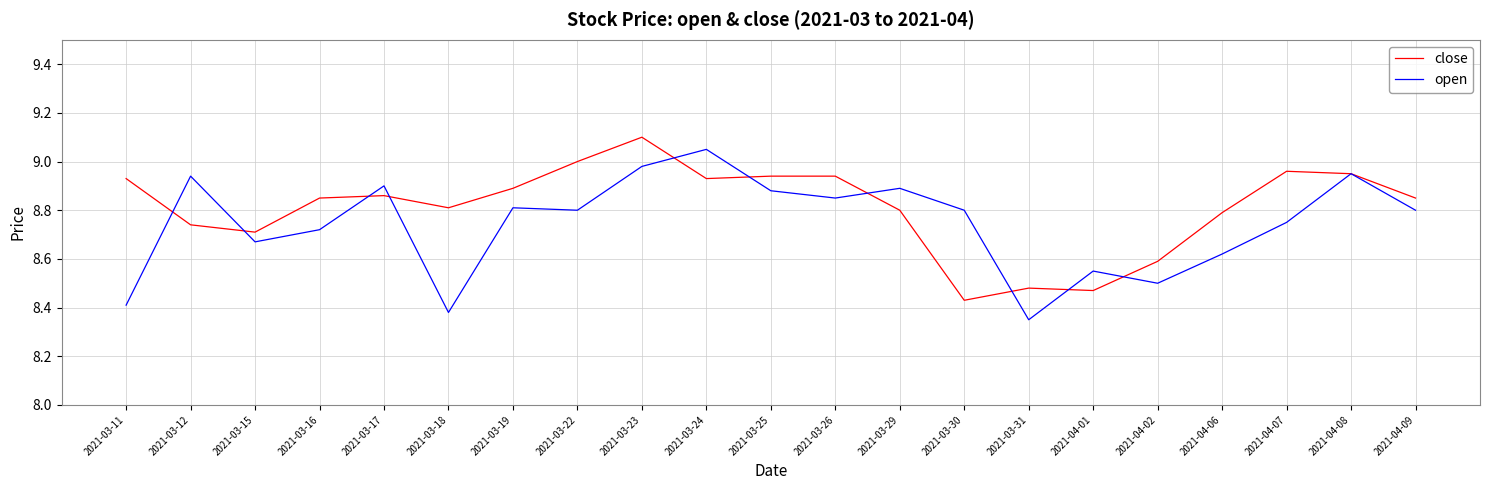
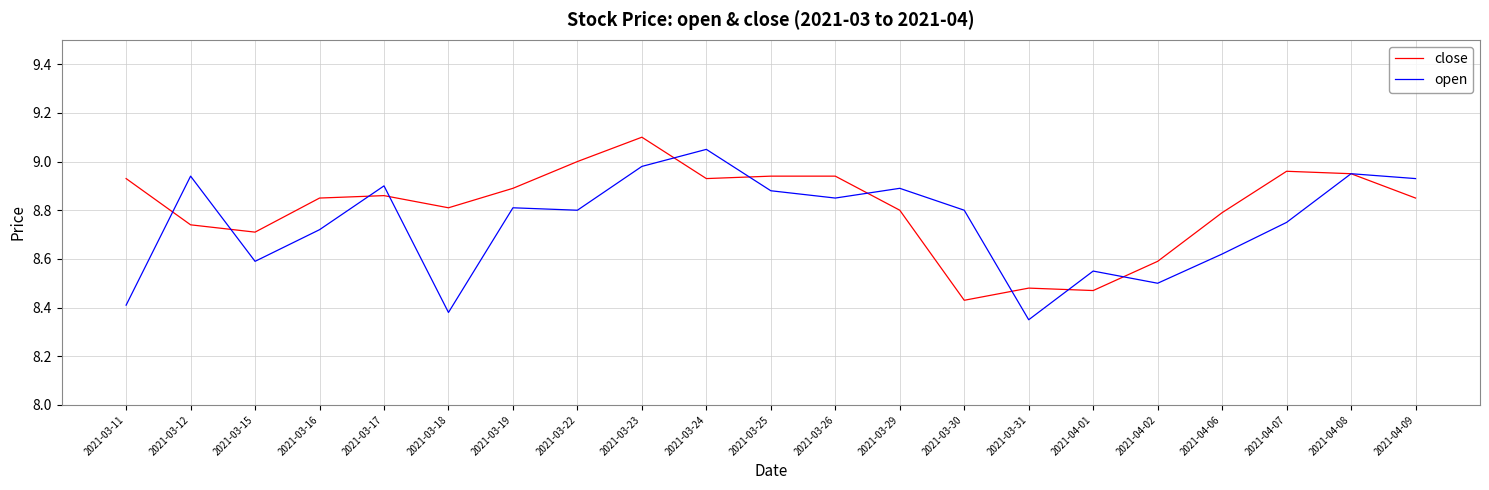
open, 2021-03-15: 8.67 -> 8.59
open, 2021-04-09: 8.80 -> 8.93
